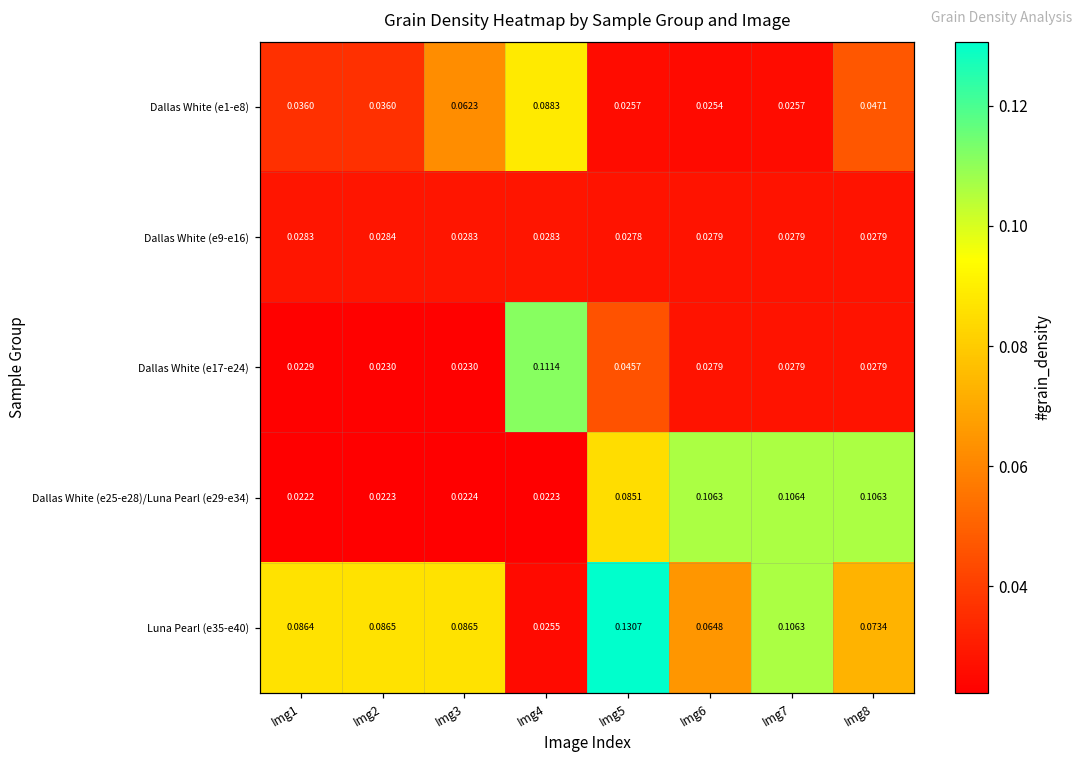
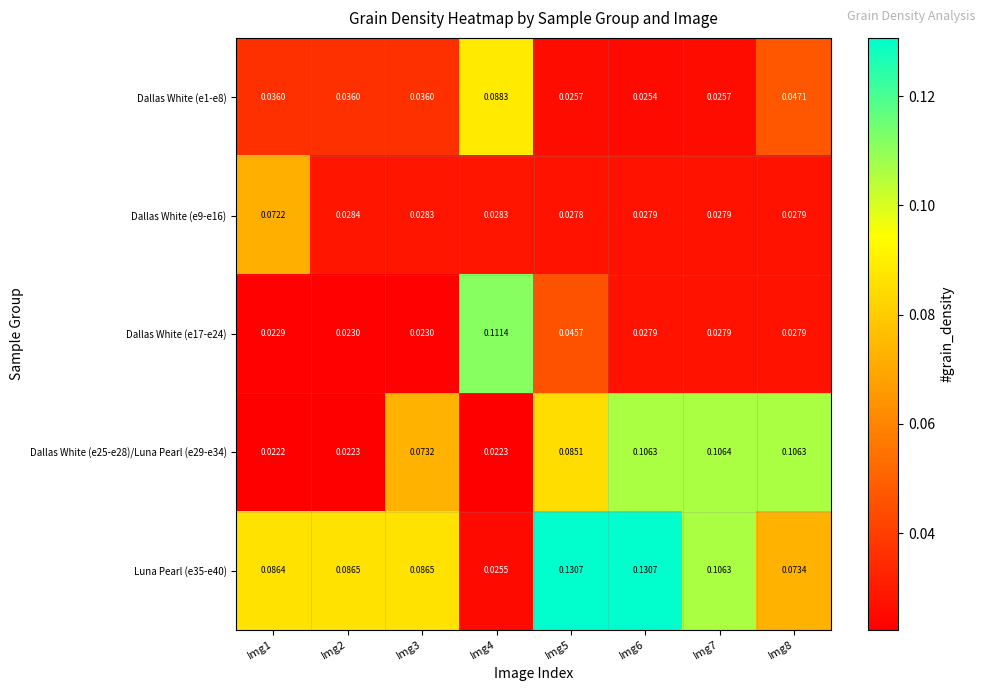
Dallas White (e1-e8), Img3: 0.0623 -> 0.0360
Dallas White (e9-e16), Img1: 0.0283 -> 0.0722
Dallas White (e25-e28)/Luna Pearl (e29-e34), Img3: 0.0224 -> 0.0732
Luna Pearl (e35-e40), Img6: 0.0648 -> 0.1307
